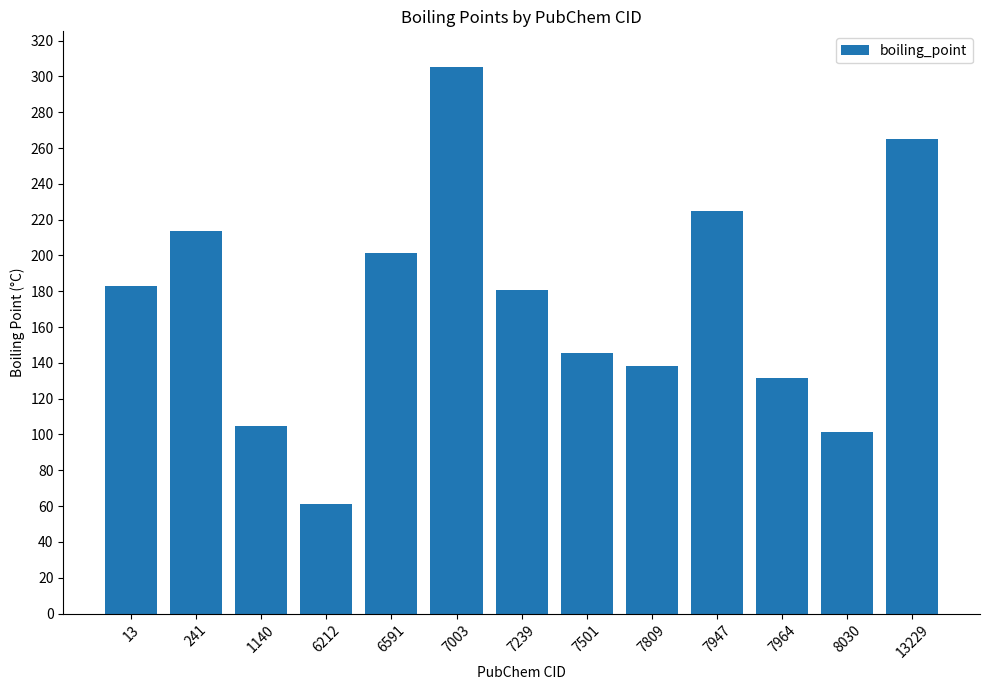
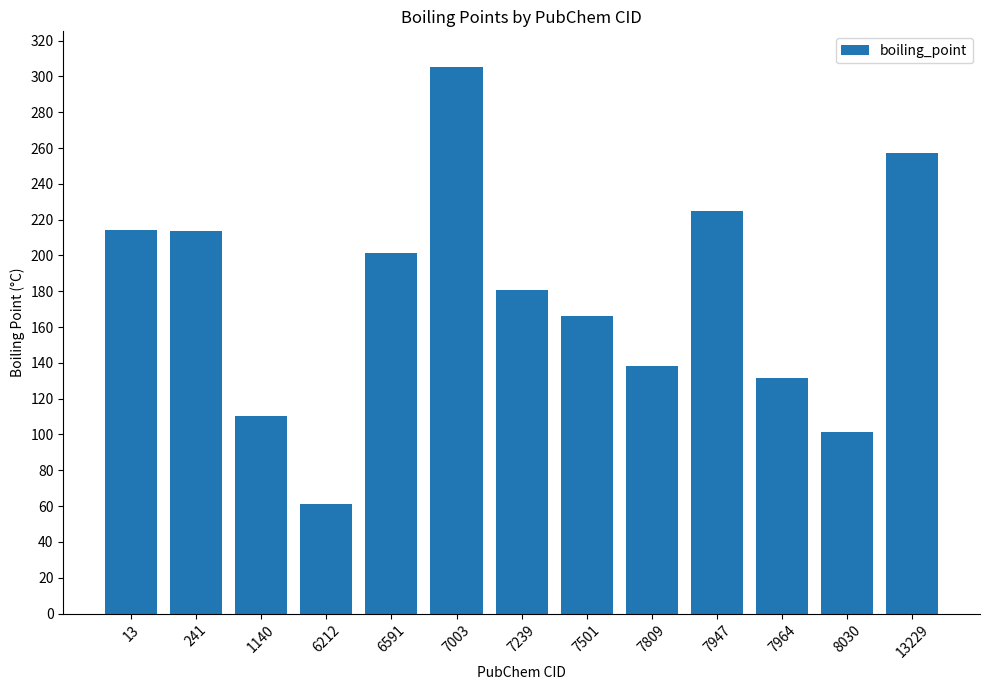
13: 183 -> 214
1140: 105 -> 111
7501: 146 -> 166
13229: 265 -> 257
